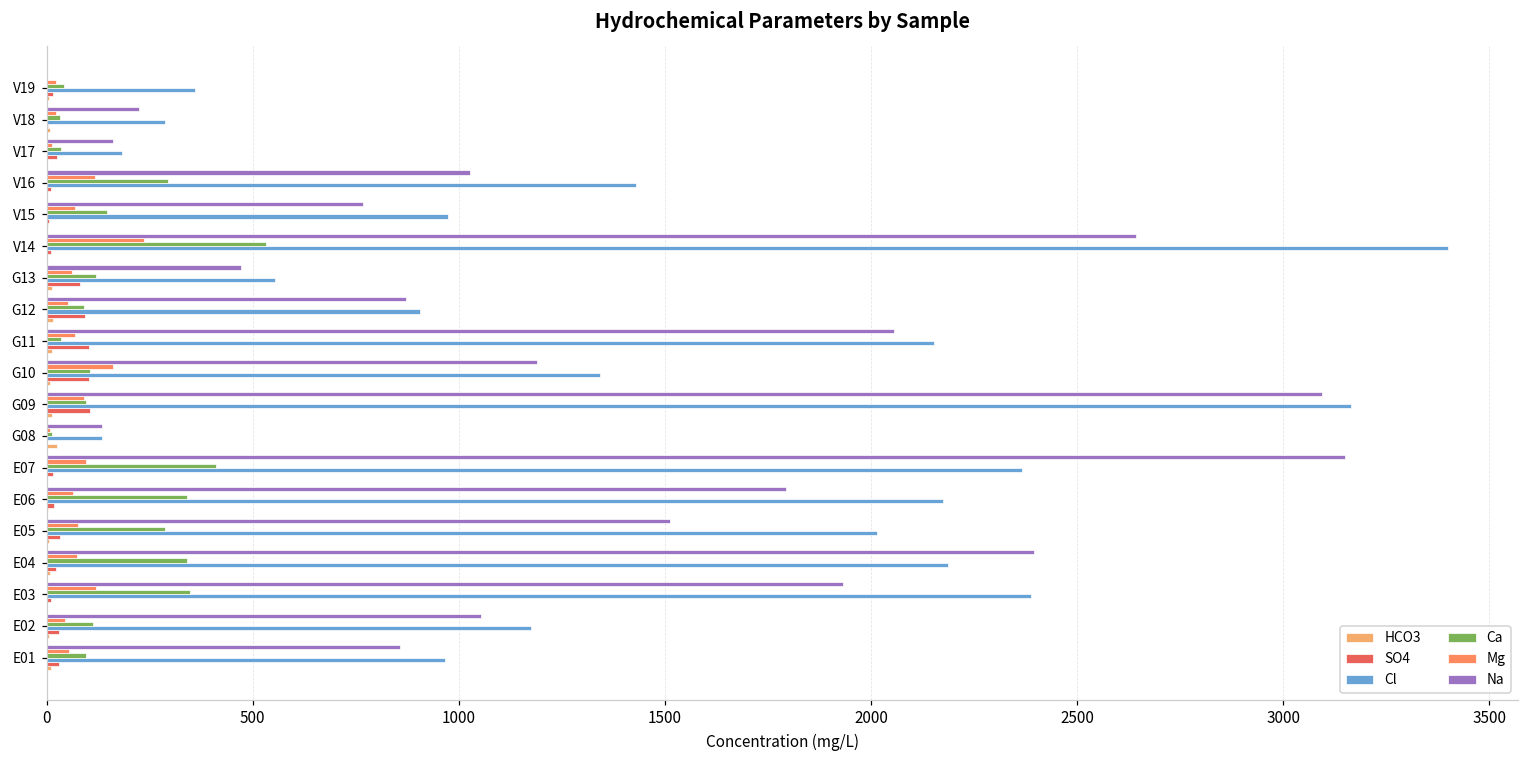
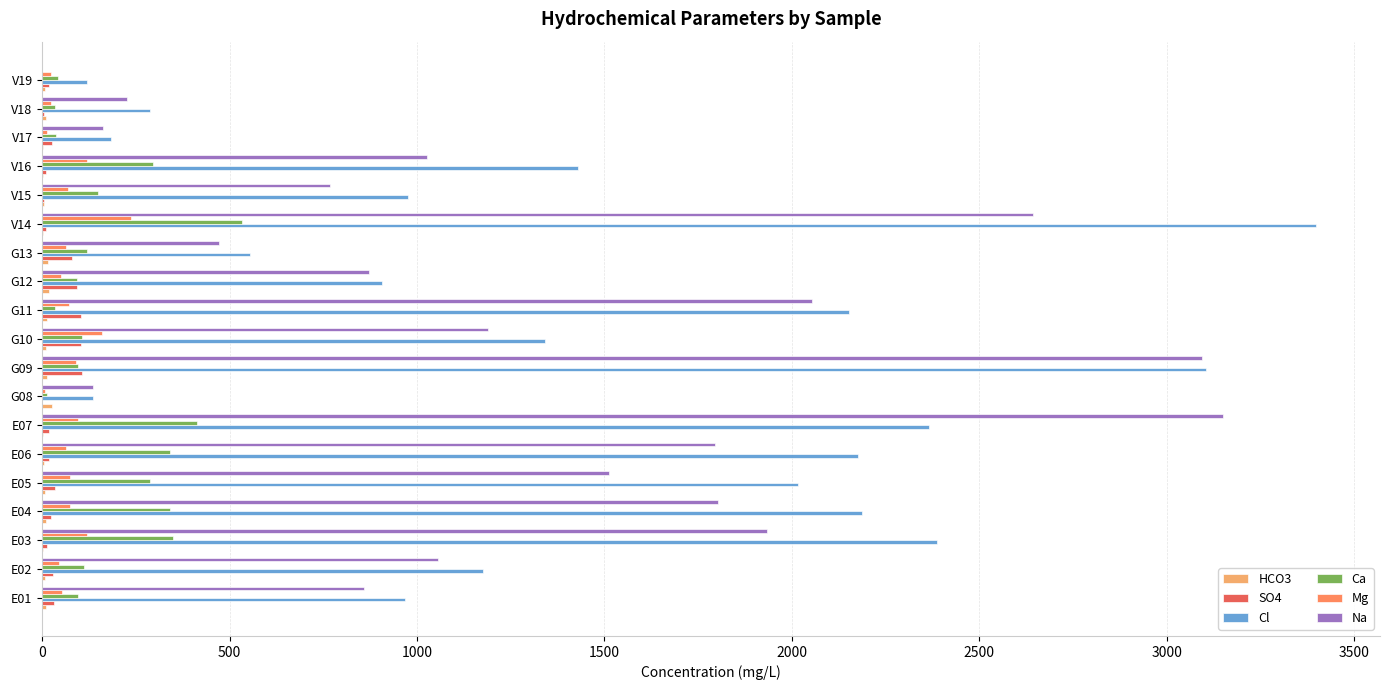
Cl, V19: 360 -> 120
Cl, G09: 3160 -> 3110
Na, E04: 2390 -> 1800
